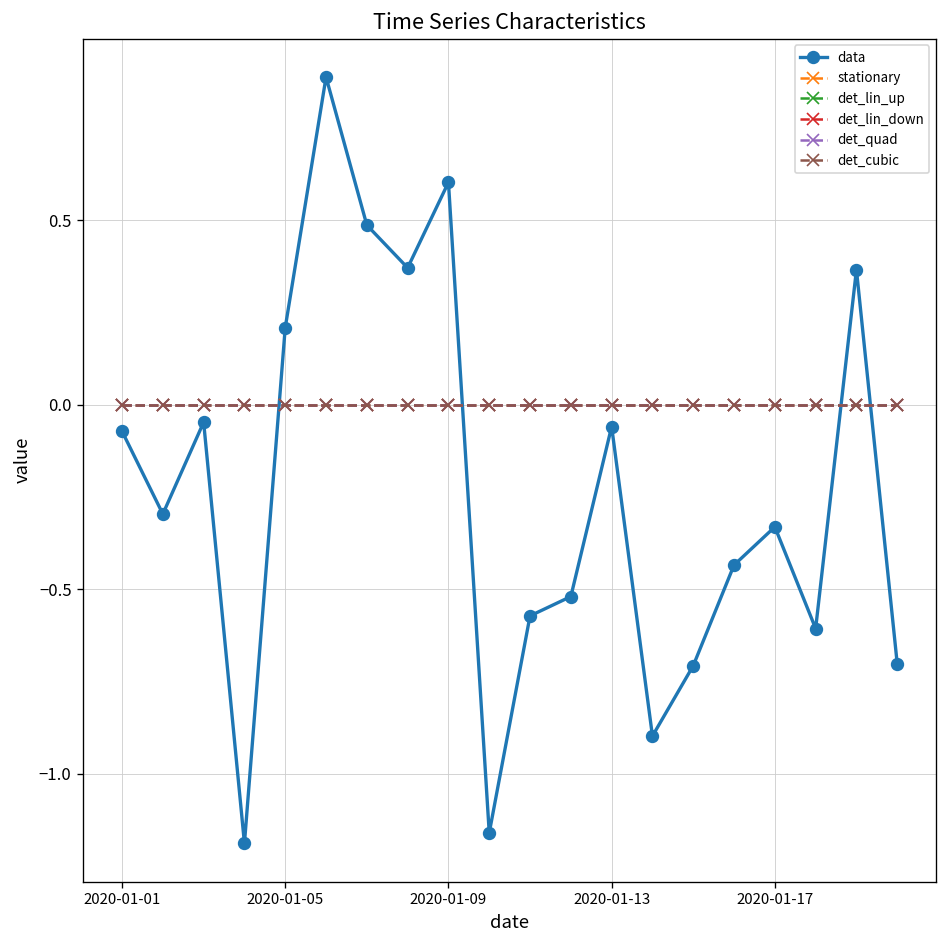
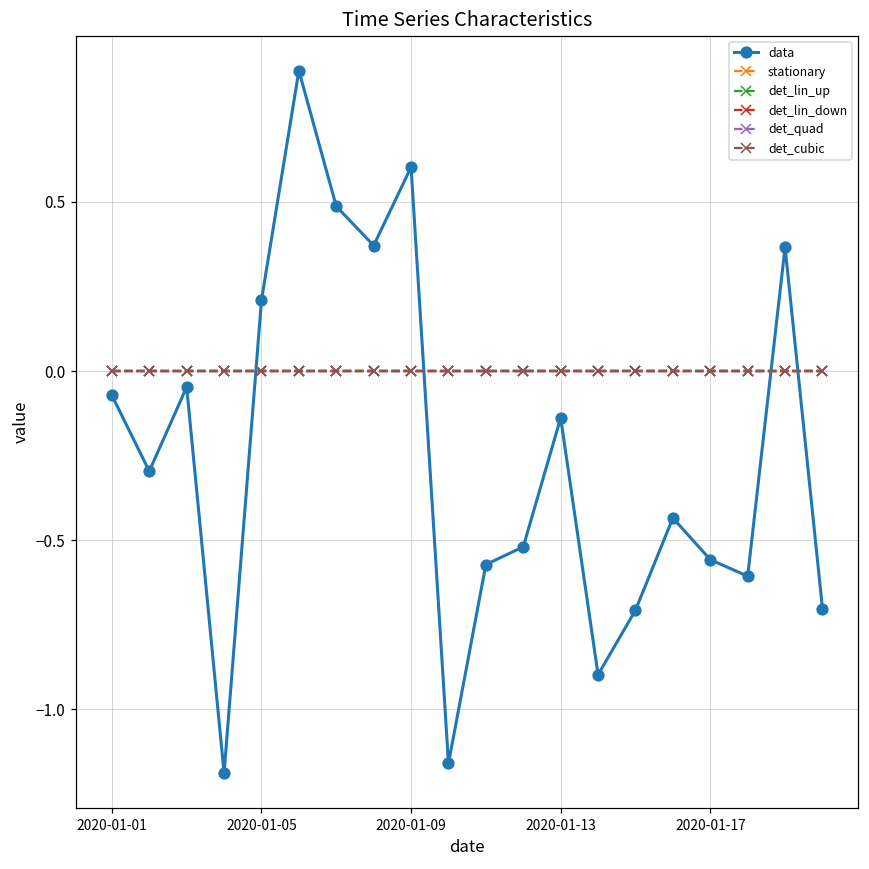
data, 2020-01-13: -0.06 -> -0.14
data, 2020-01-17: -0.33 -> -0.56
